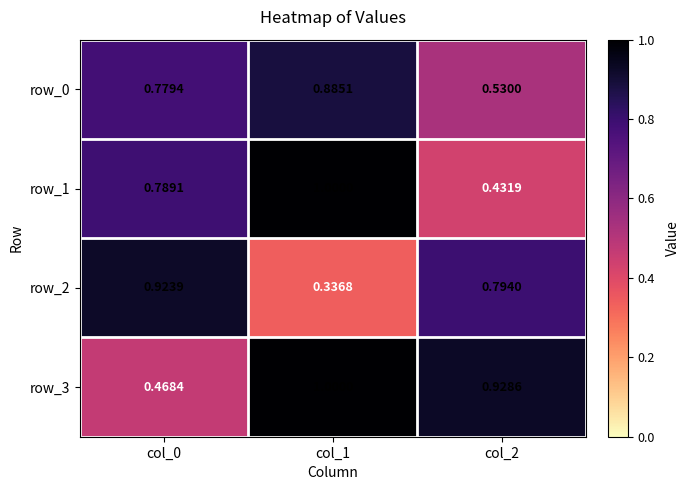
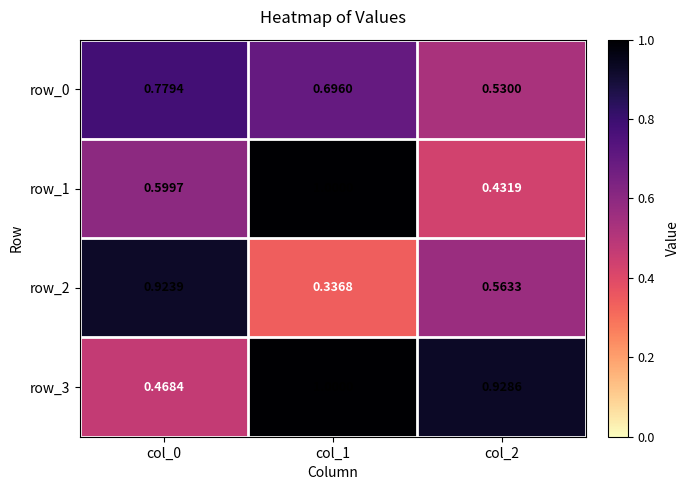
row_0, col_1: 0.8851 -> 0.6960
row_1, col_0: 0.7891 -> 0.5997
row_2, col_2: 0.7940 -> 0.5633
